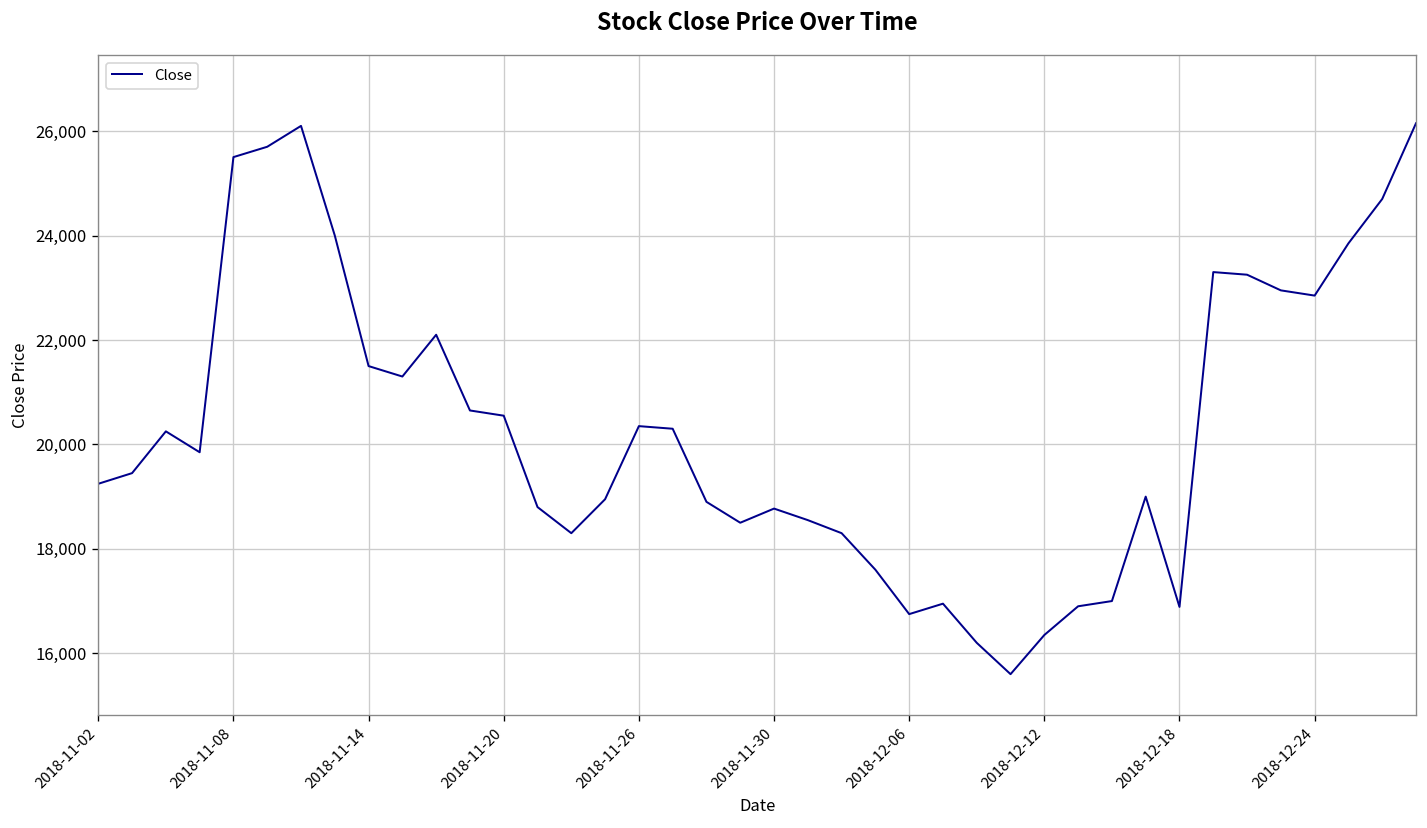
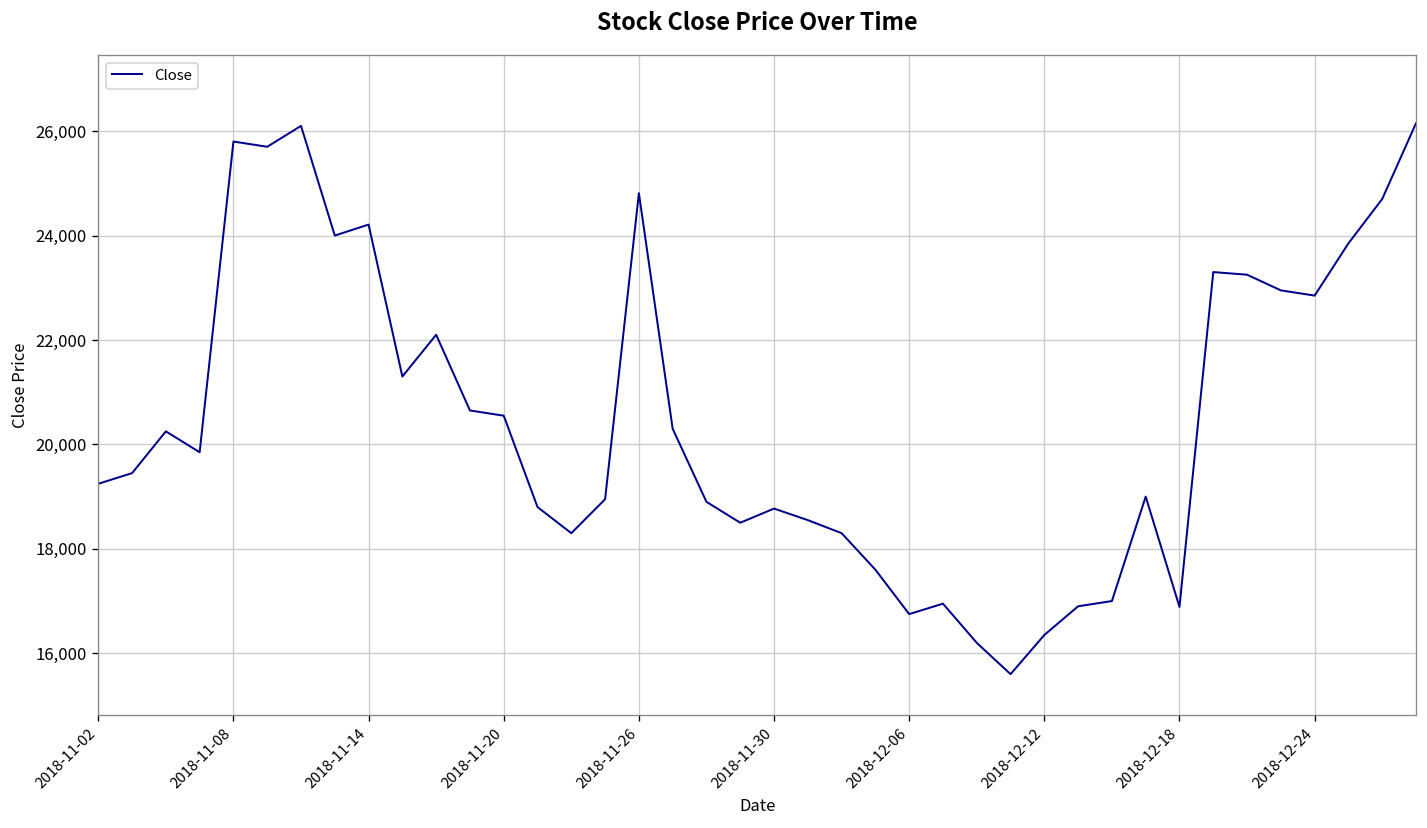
2018-11-08: 25,500 -> 25,800
2018-11-14: 21,500 -> 24,200
2018-11-26: 20,400 -> 24,800
